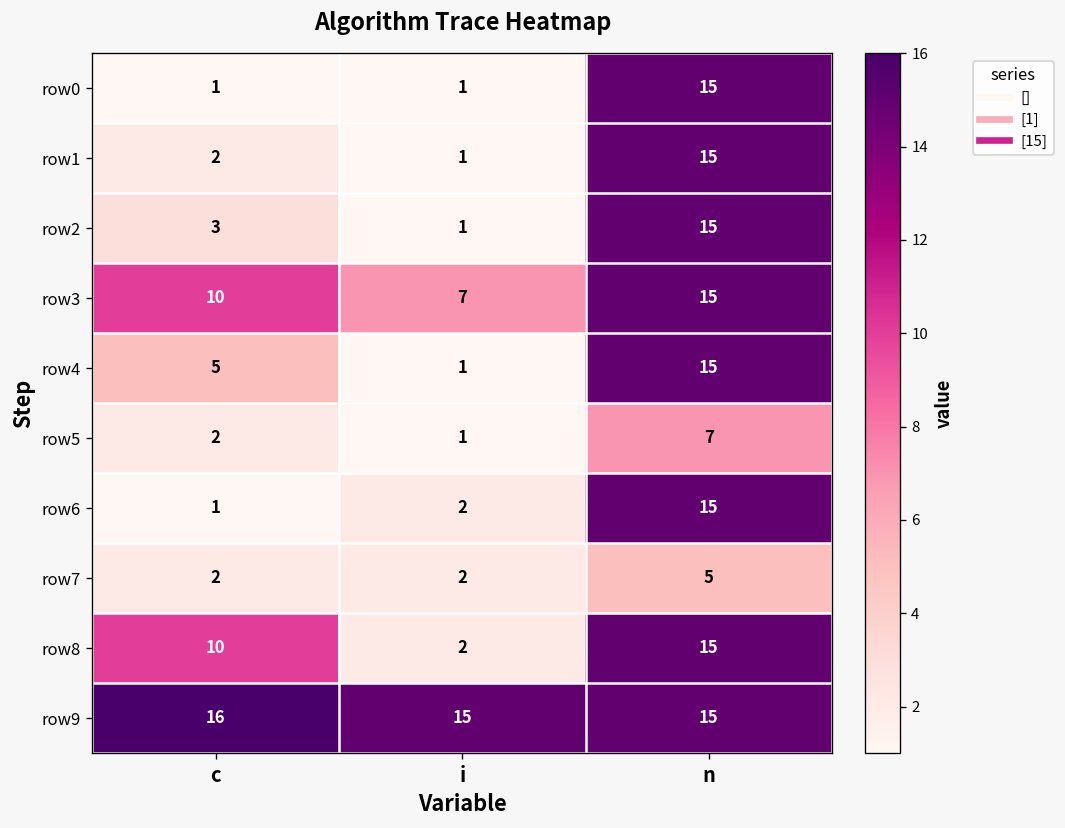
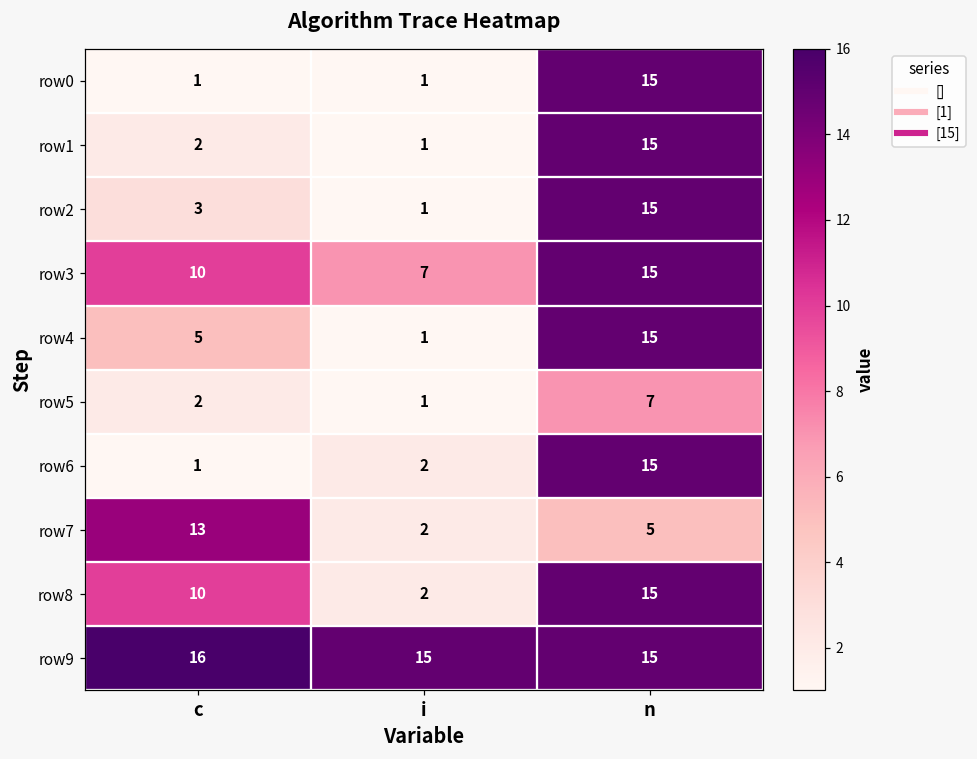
row7, c: 2 -> 13
